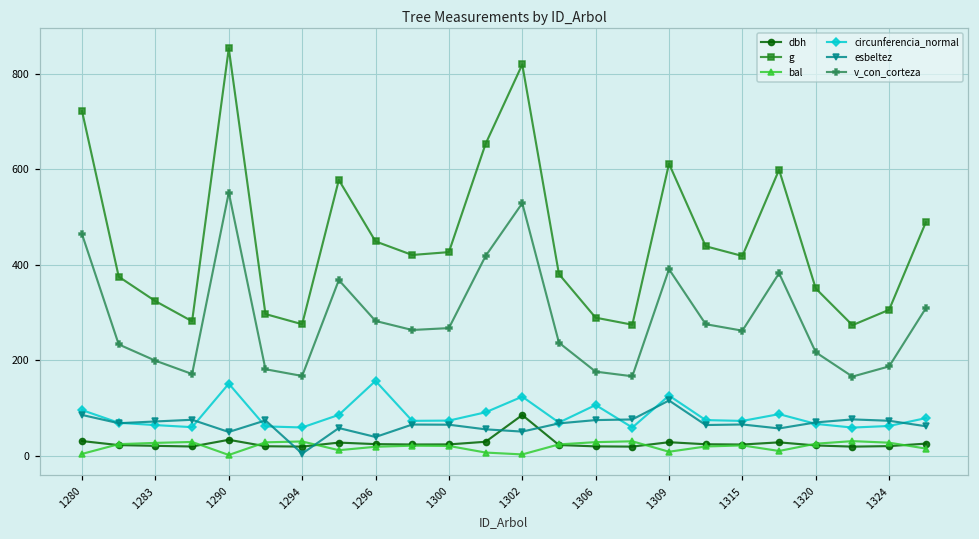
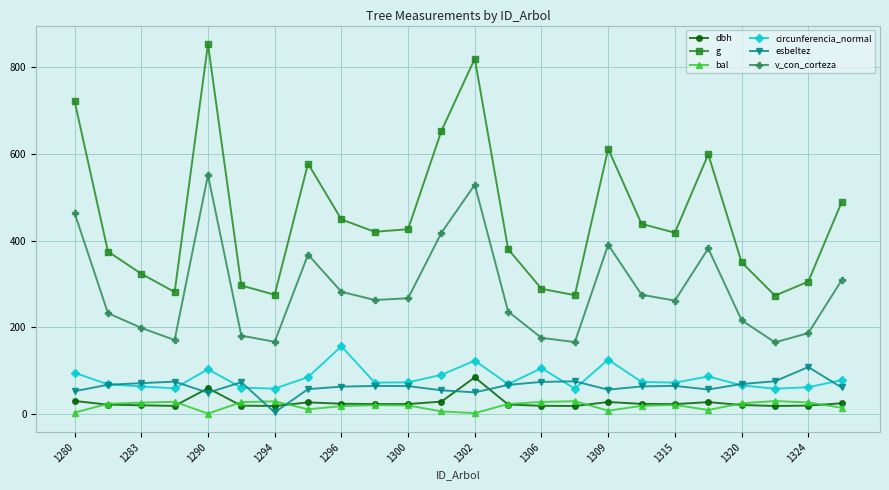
esbeltez, 1280: 90 -> 50
dbh, 1290: 30 -> 60
circunferencia_normal, 1290: 150 -> 100
esbeltez, 1296: 40 -> 60
esbeltez, 1309: 120 -> 60
esbeltez, 1324: 70 -> 110
